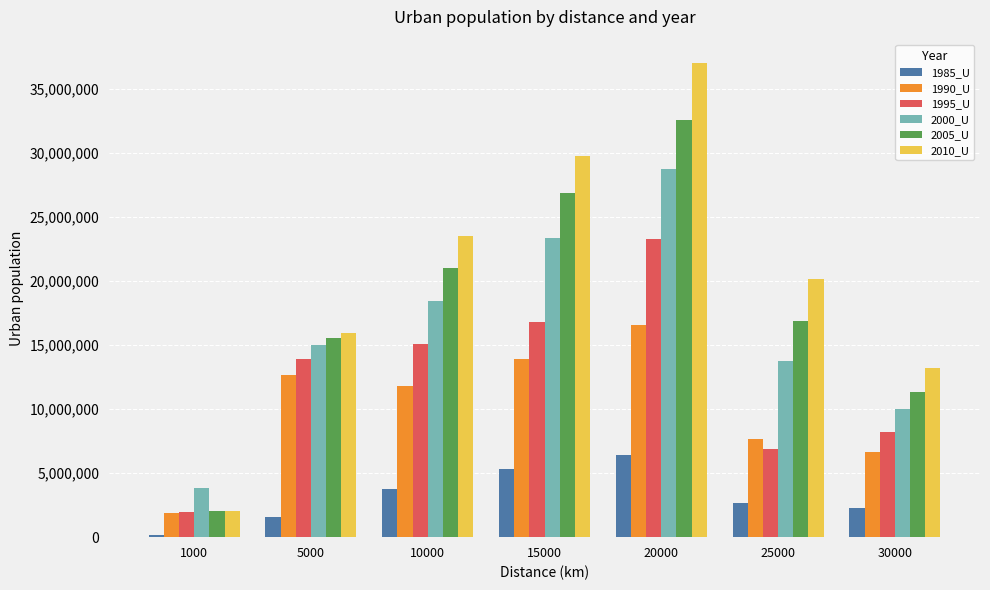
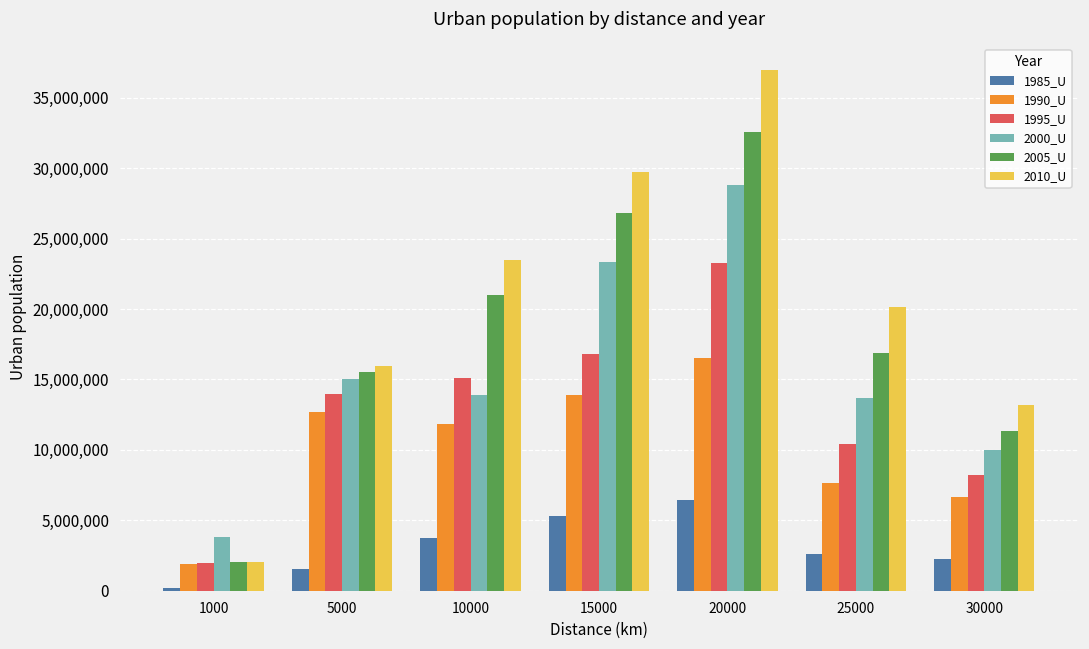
2000_U, 10000: 18,400,000 -> 13,900,000
1995_U, 25000: 6,900,000 -> 10,400,000
